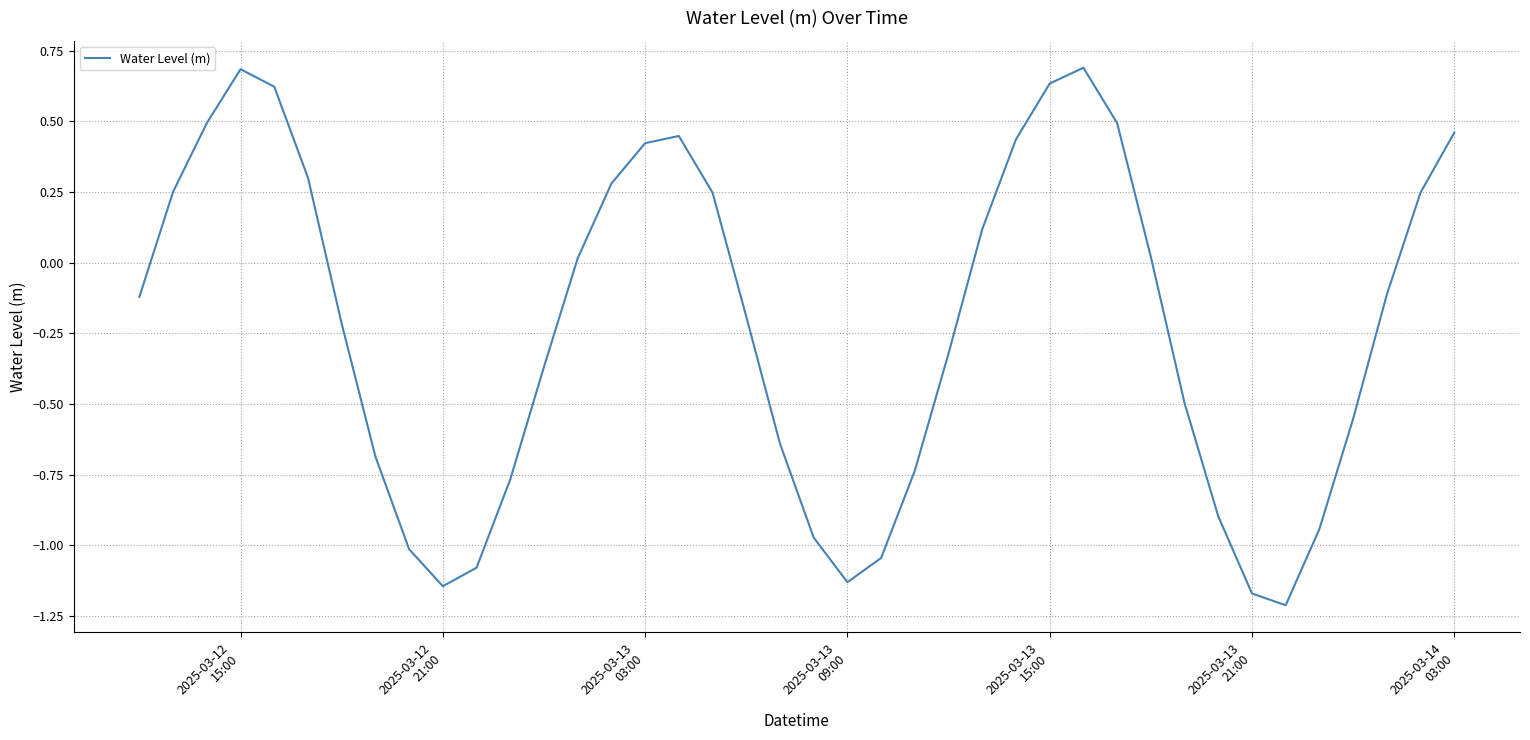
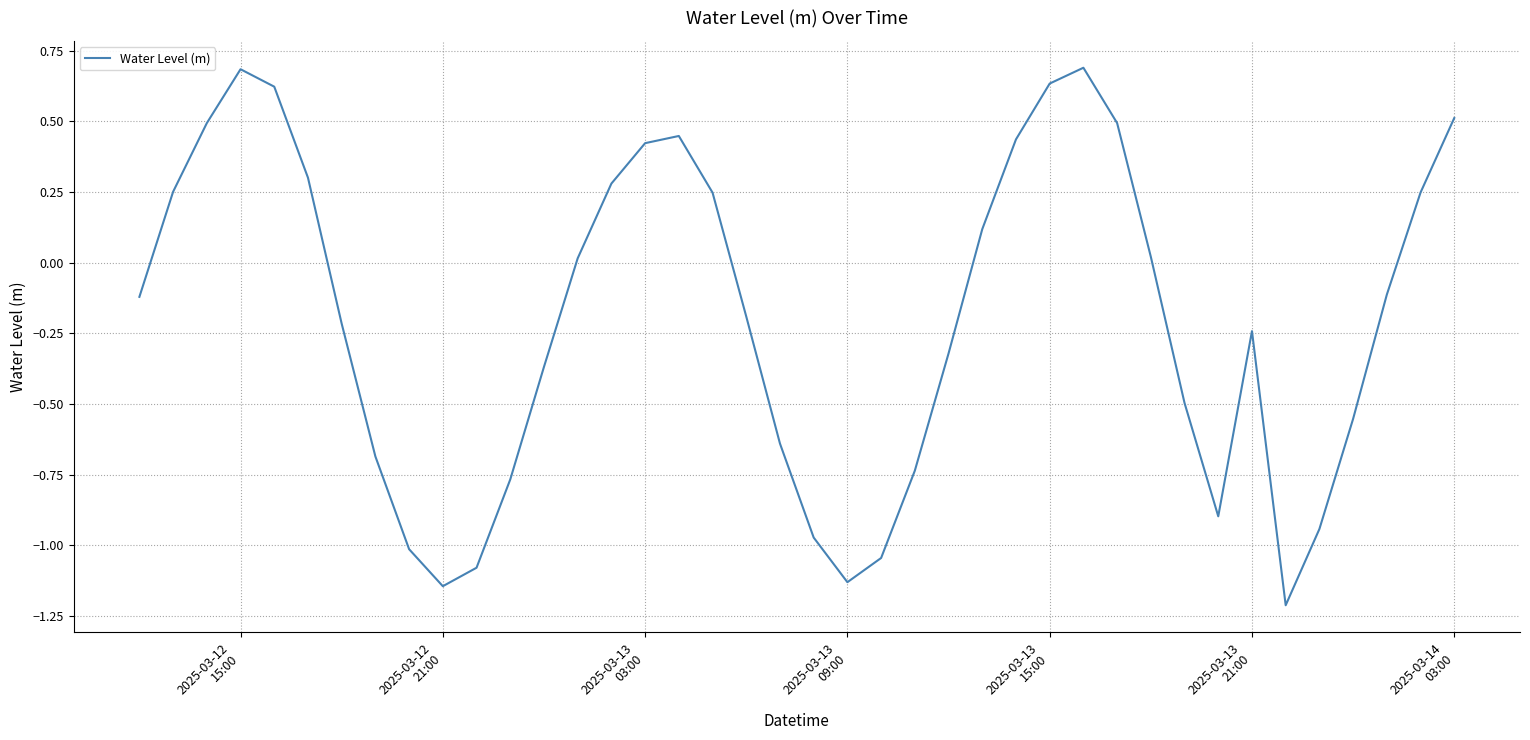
2025-03-13 21:00: -1.17 -> -0.24
2025-03-14 03:00: 0.46 -> 0.51
